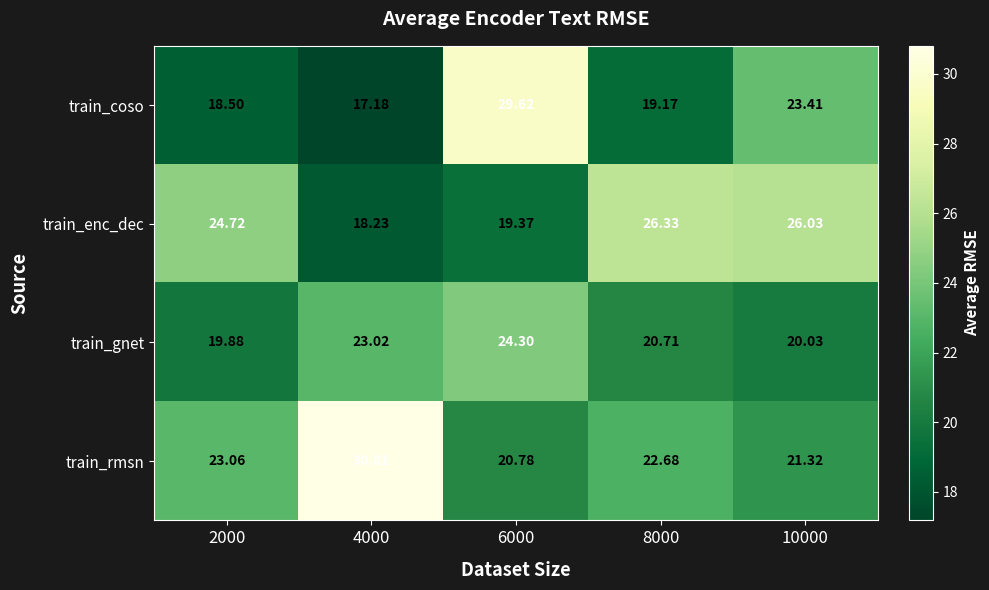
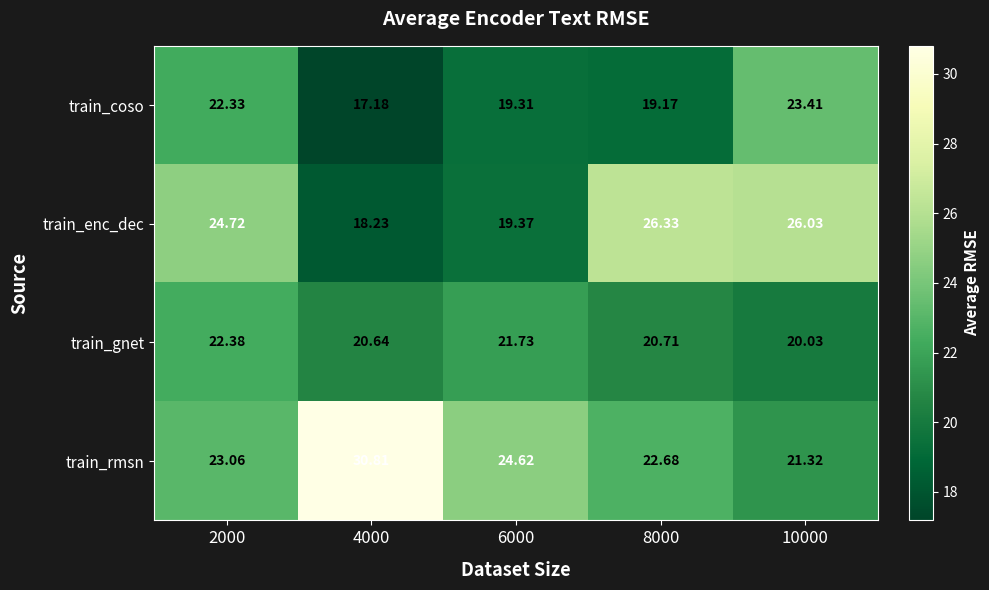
train_coso, 2000: 18.50 -> 22.33
train_coso, 6000: 29.62 -> 19.31
train_gnet, 2000: 19.88 -> 22.38
train_gnet, 4000: 23.02 -> 20.64
train_gnet, 6000: 24.30 -> 21.73
train_rmsn, 6000: 20.78 -> 24.62
